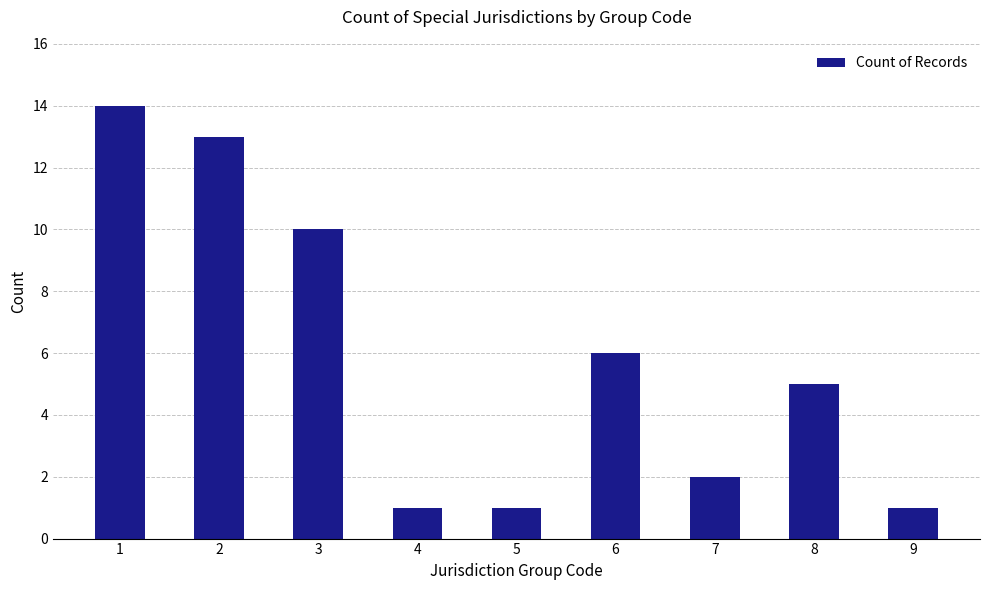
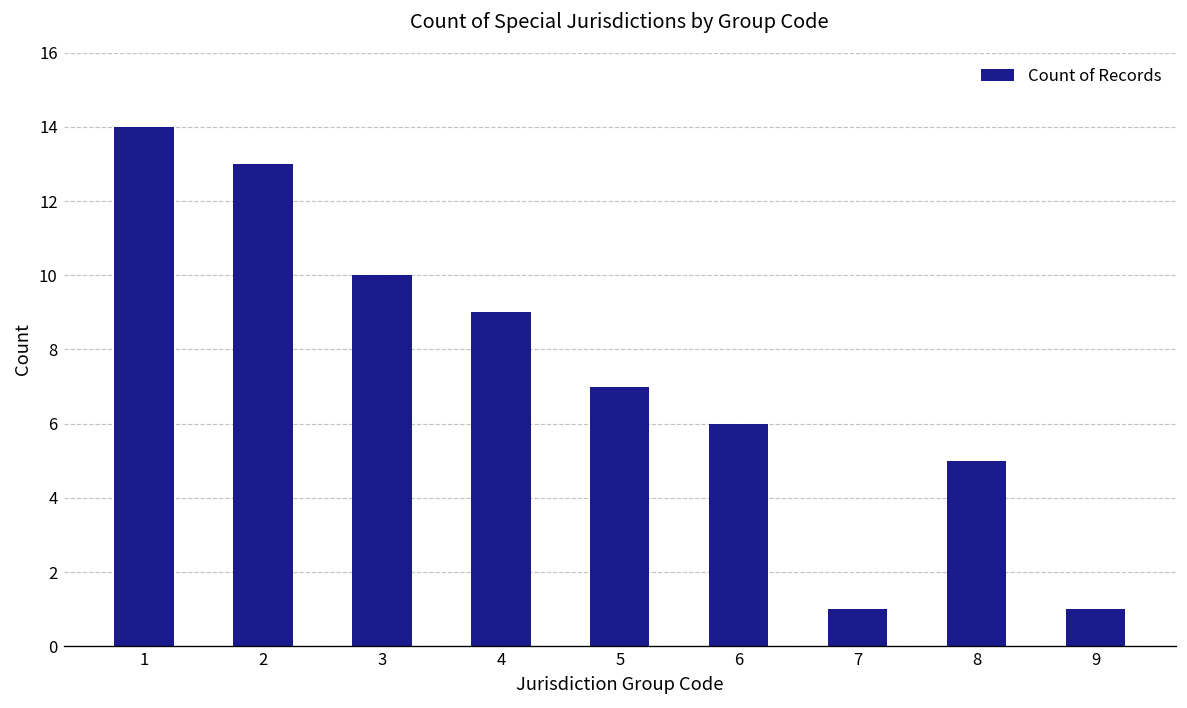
4: 1 -> 9
5: 1 -> 7
7: 2 -> 1
